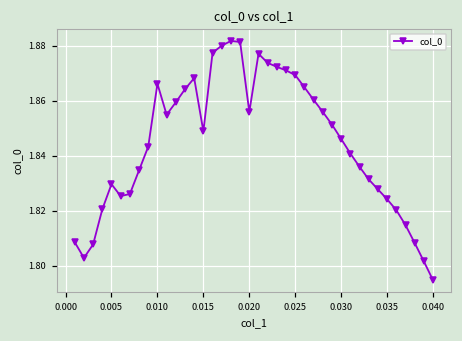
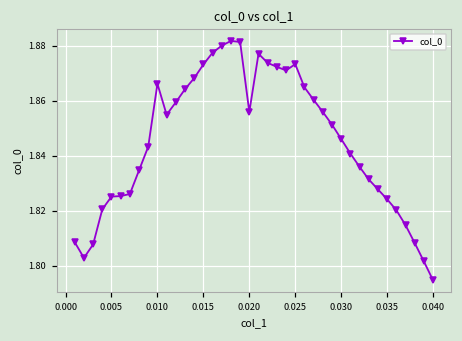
0.005: 1.830 -> 1.825
0.015: 1.849 -> 1.873
0.025: 1.869 -> 1.873
